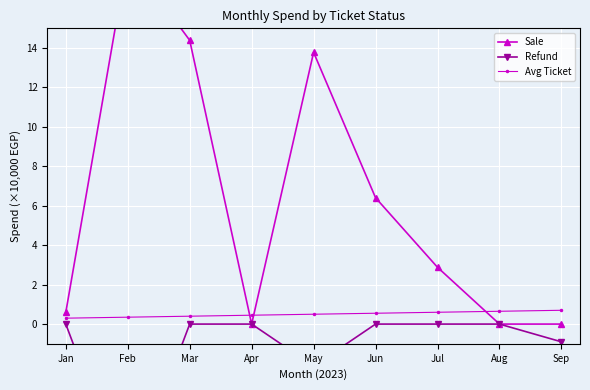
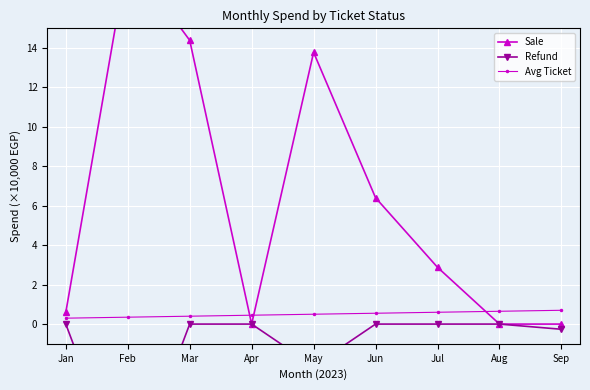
Refund, Sep: -0.9 -> -0.3
